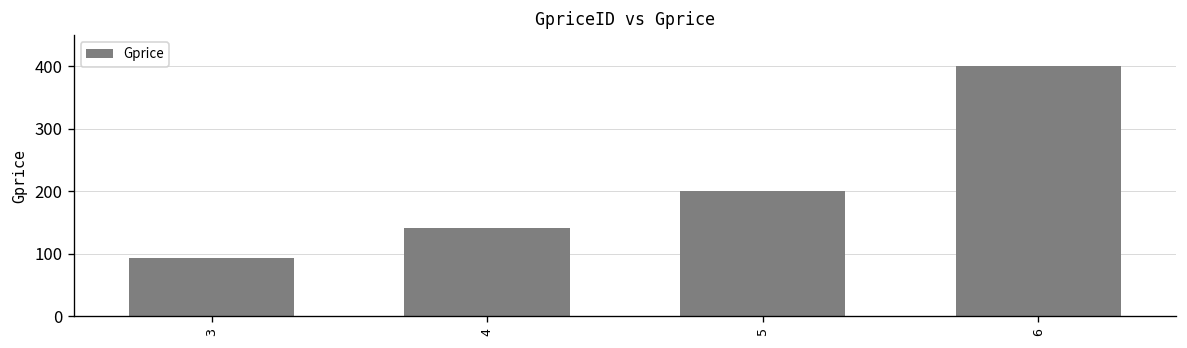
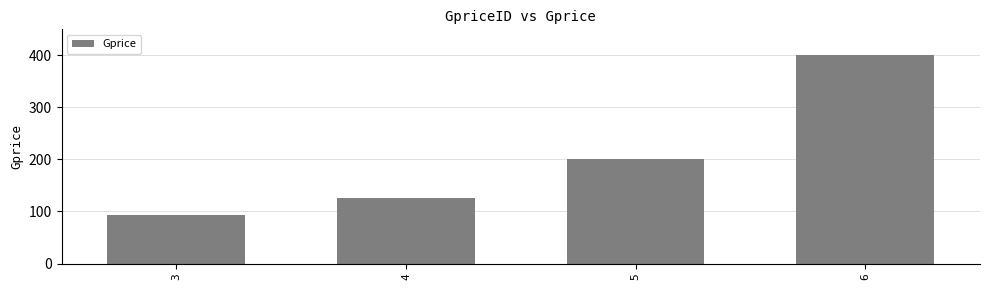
4: 140 -> 130
